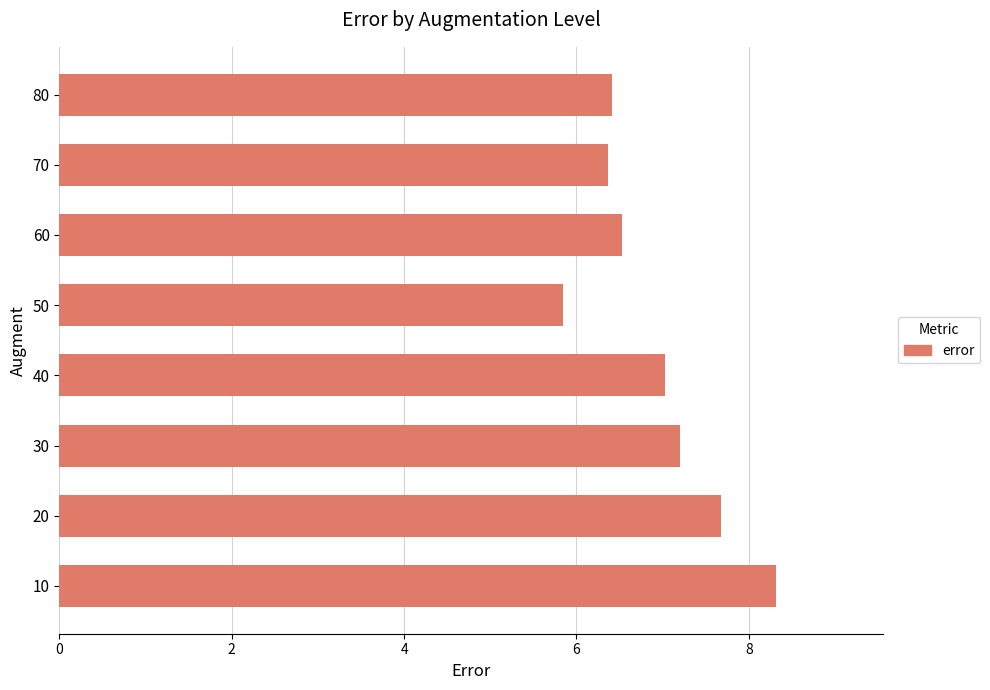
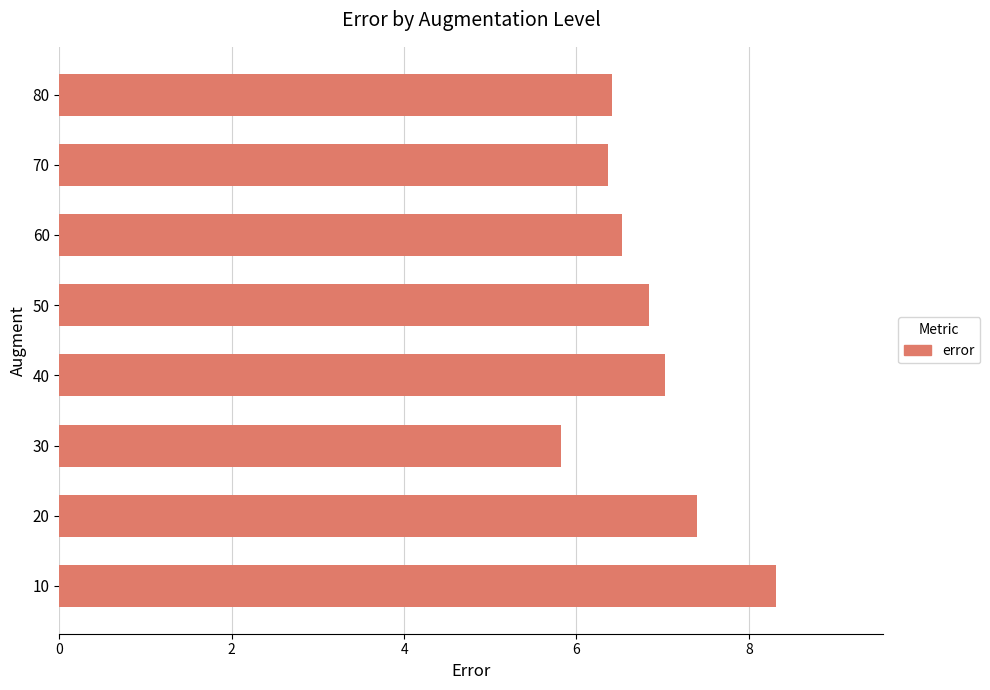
50: 5.8 -> 6.8
30: 7.2 -> 5.8
20: 7.7 -> 7.4
